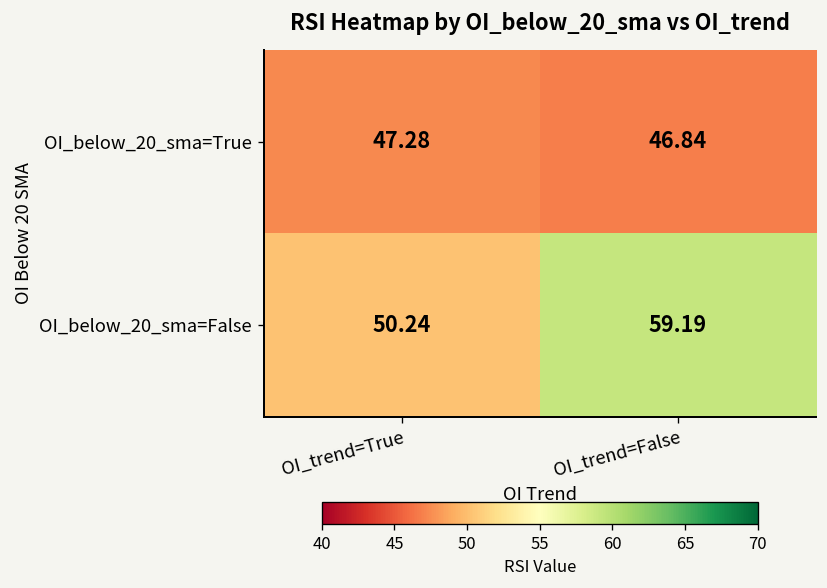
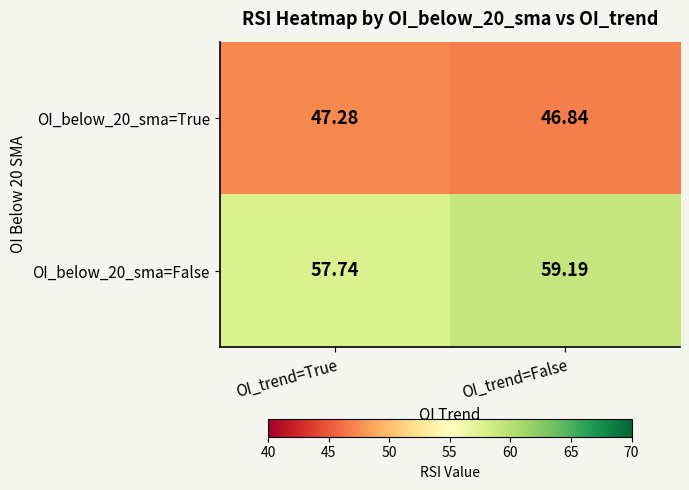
OI_below_20_sma=False, OI_trend=True: 50.24 -> 57.74
